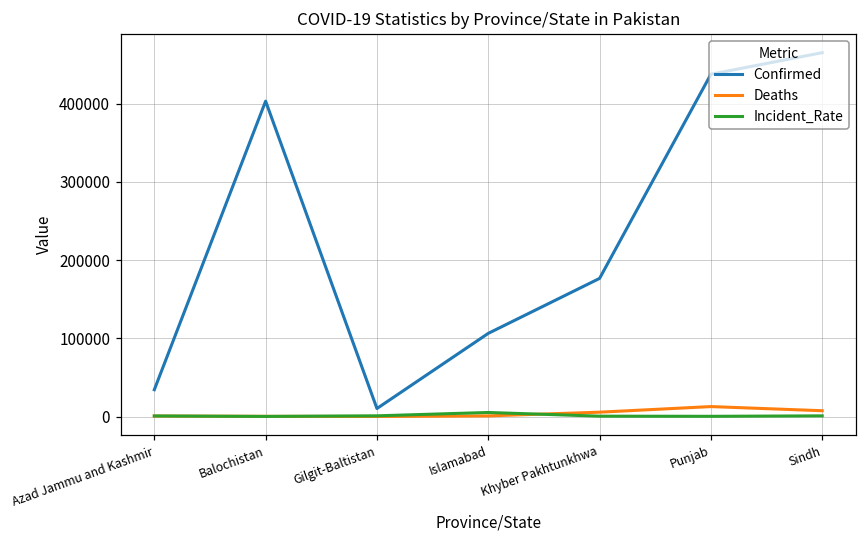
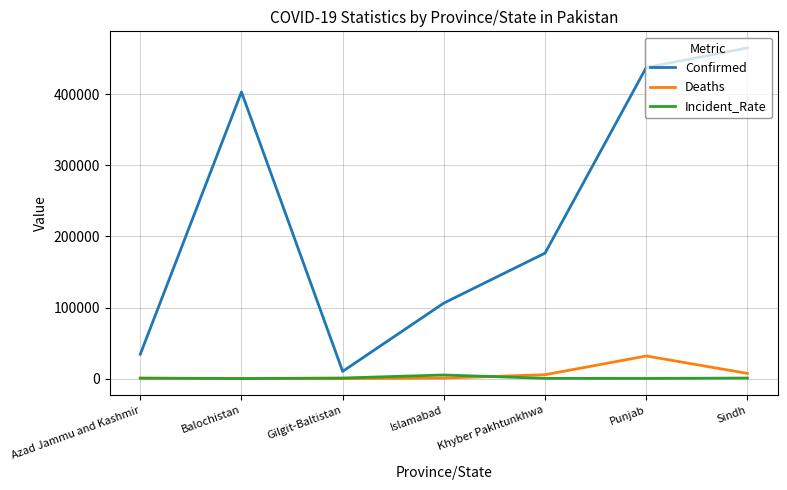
Deaths, Punjab: 10000 -> 30000
